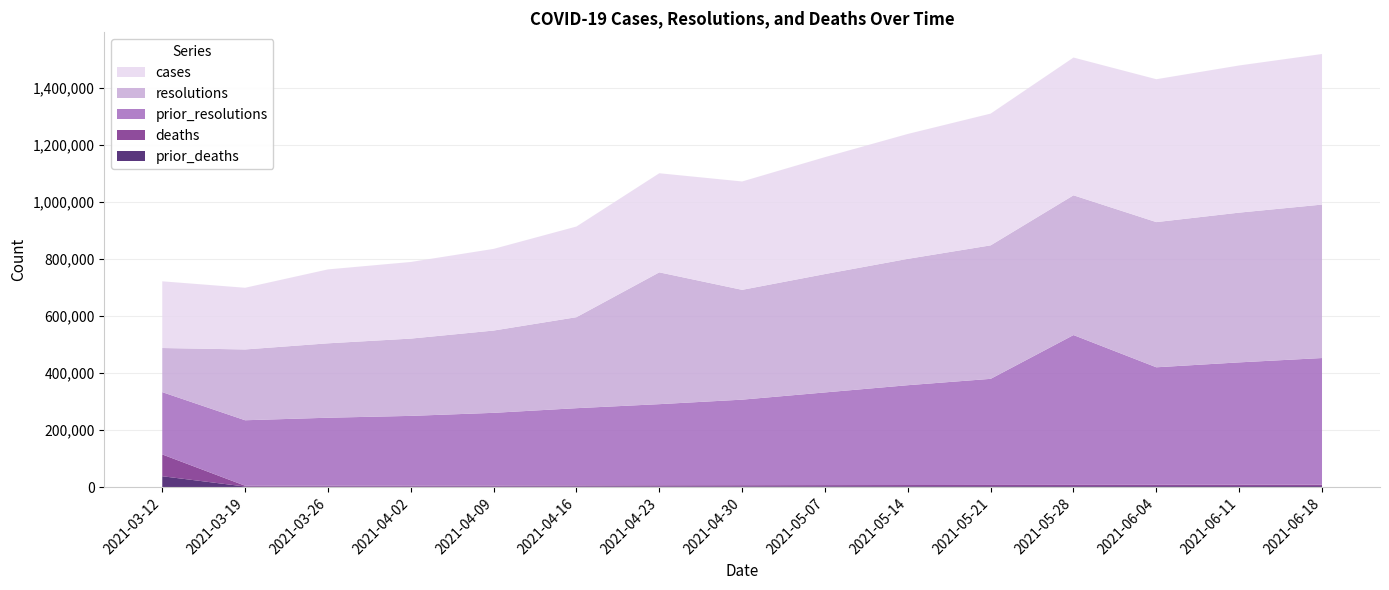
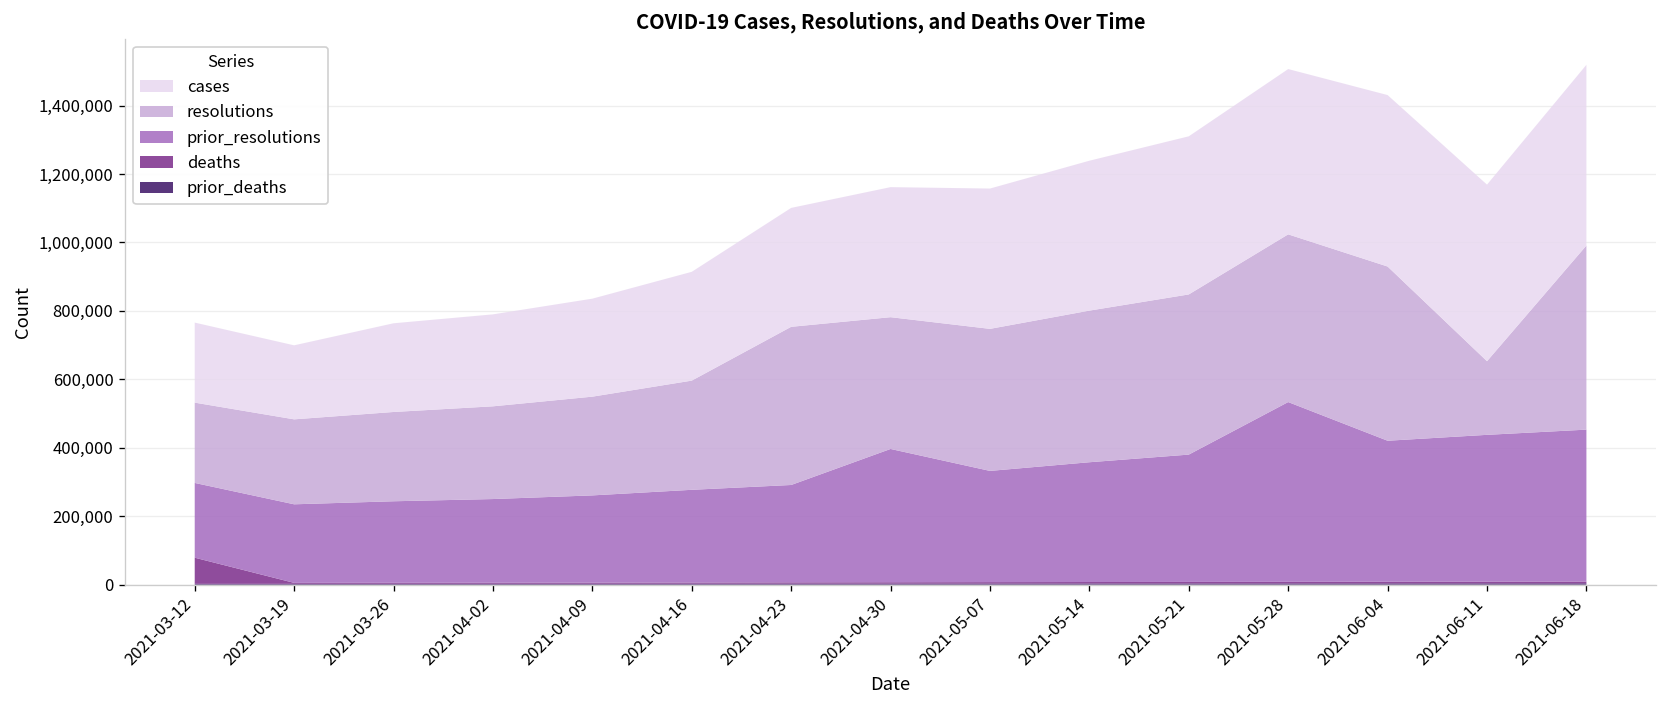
prior_deaths, 2021-03-12: 40,000 -> 0
resolutions, 2021-03-12: 150,000 -> 230,000
prior_resolutions, 2021-04-30: 300,000 -> 390,000
resolutions, 2021-06-11: 530,000 -> 220,000
